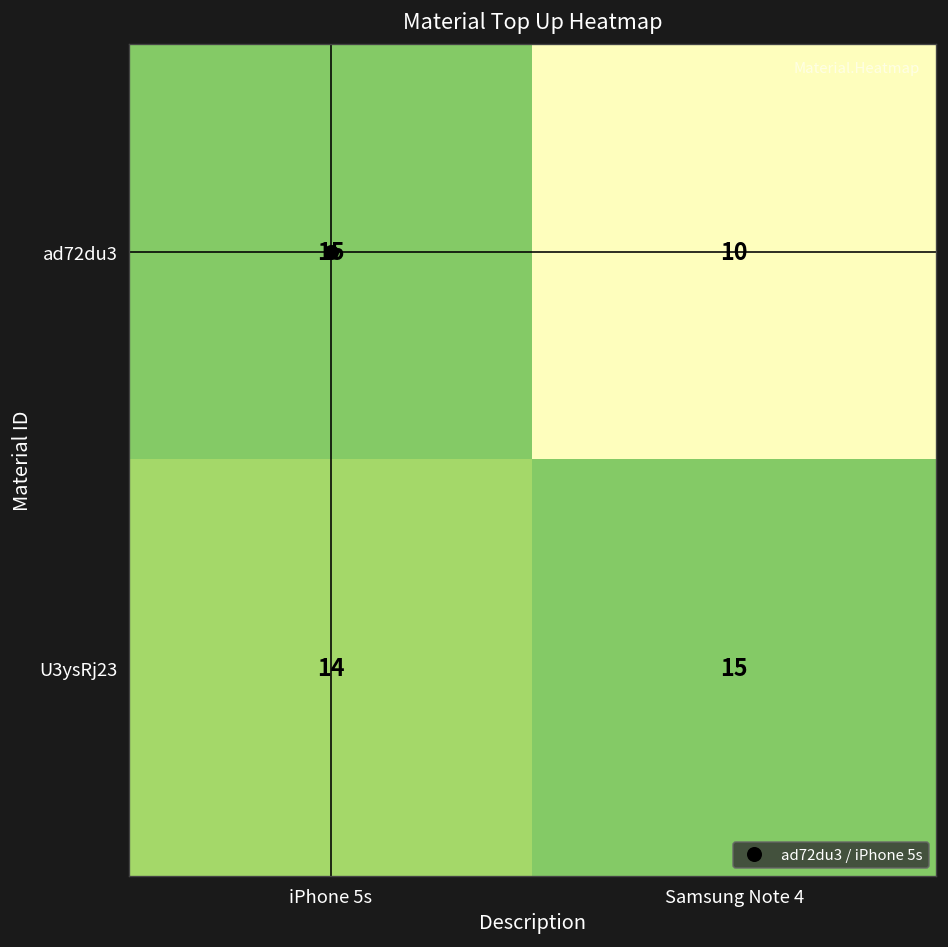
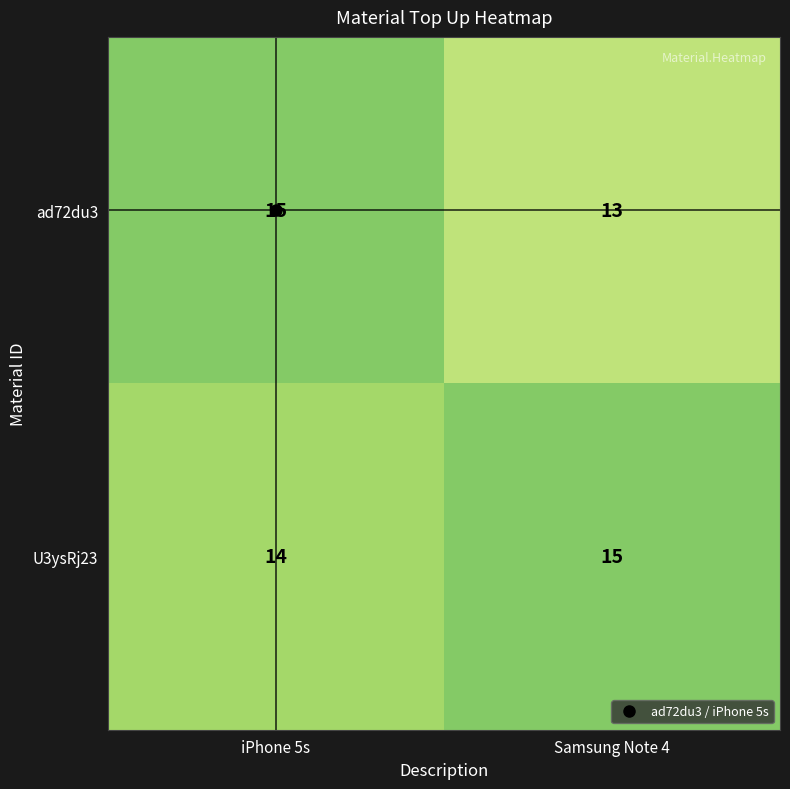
ad72du3, Samsung Note 4: 10 -> 13
